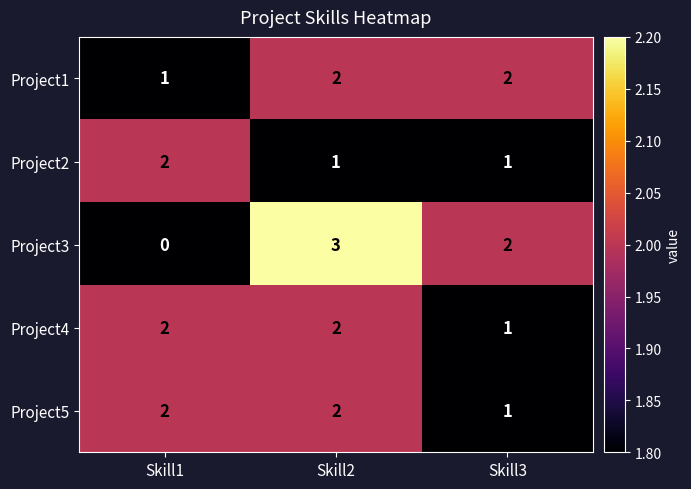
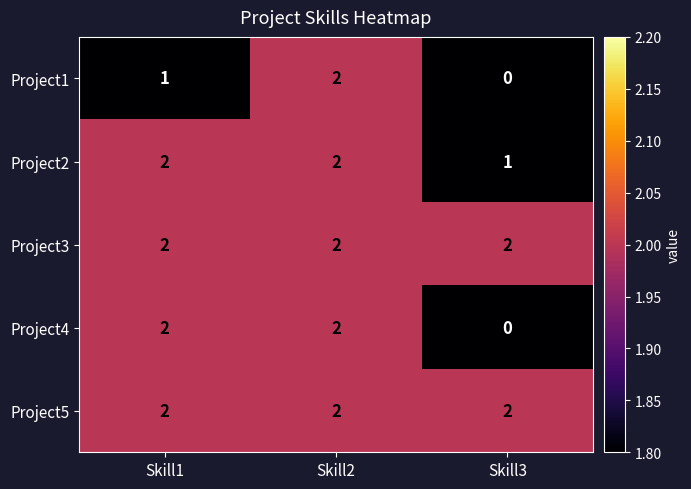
Project1, Skill3: 2 -> 0
Project2, Skill2: 1 -> 2
Project3, Skill1: 0 -> 2
Project3, Skill2: 3 -> 2
Project4, Skill3: 1 -> 0
Project5, Skill3: 1 -> 2
